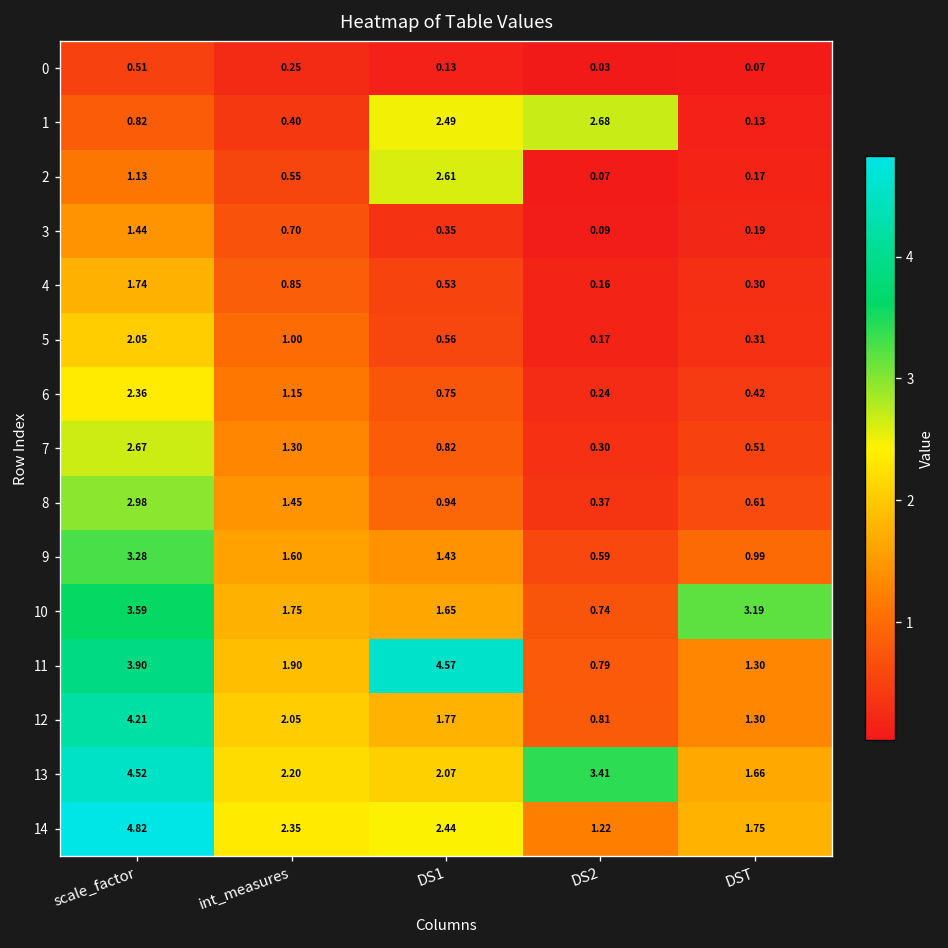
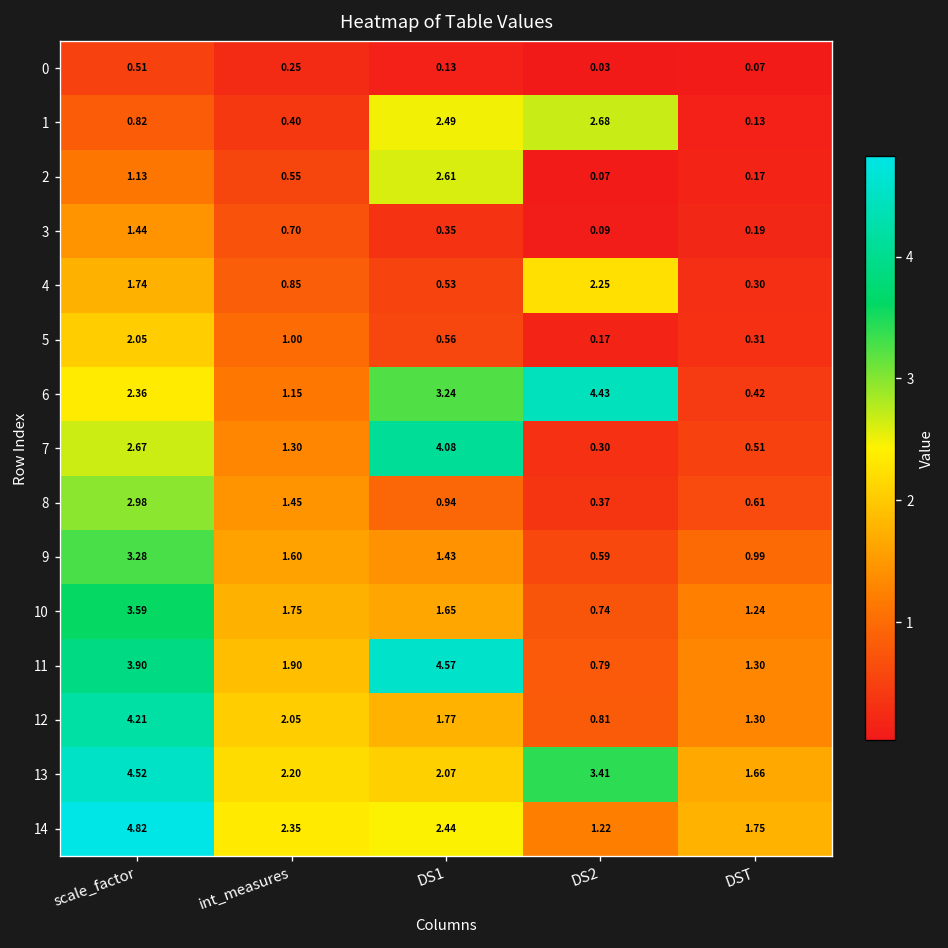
4, DS2: 0.16 -> 2.25
6, DS1: 0.75 -> 3.24
6, DS2: 0.24 -> 4.43
7, DS1: 0.82 -> 4.08
10, DST: 3.19 -> 1.24
